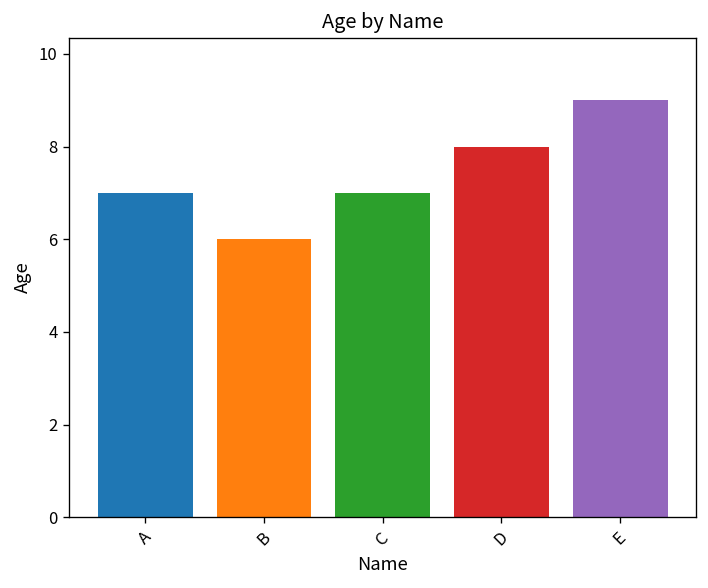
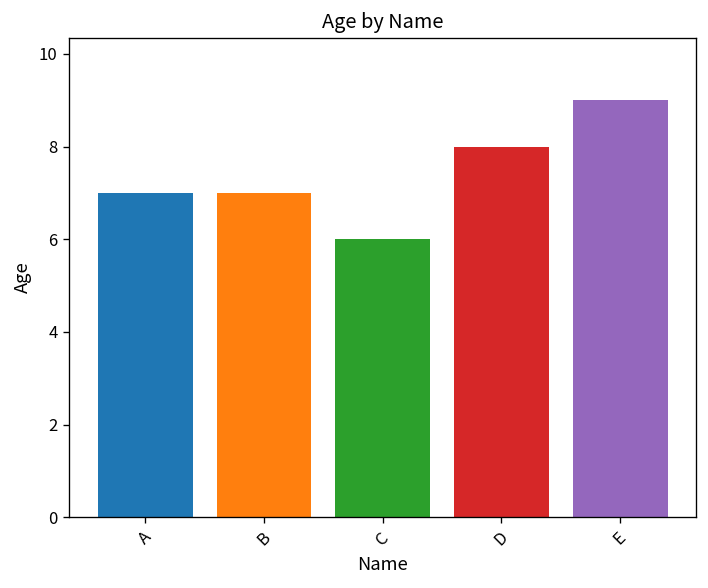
B: 6 -> 7
C: 7 -> 6
